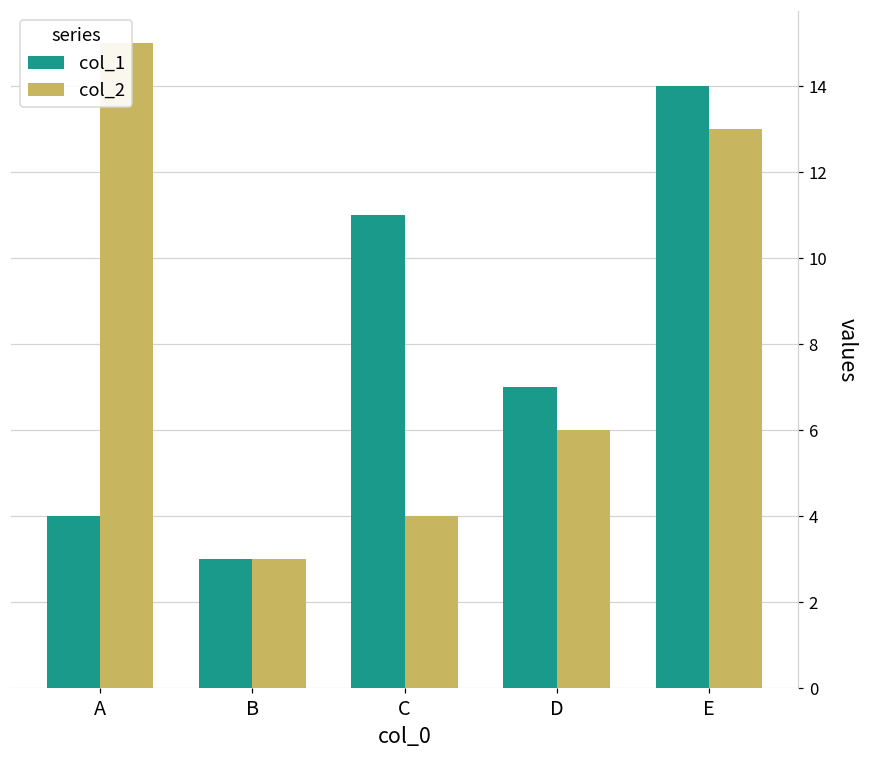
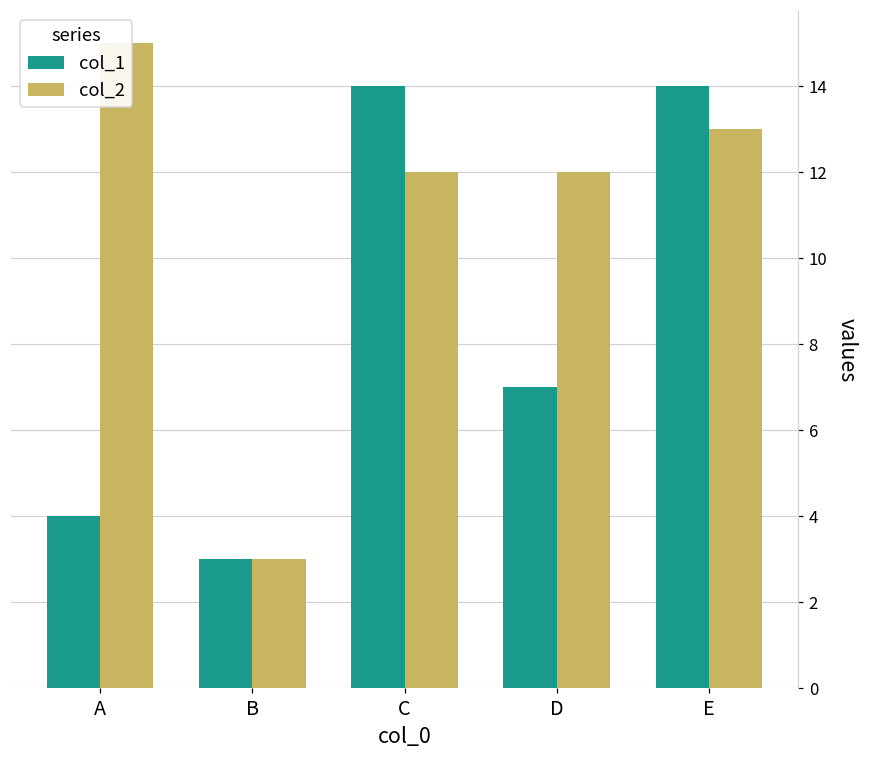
col_1, C: 11 -> 14
col_2, C: 4 -> 12
col_2, D: 6 -> 12
